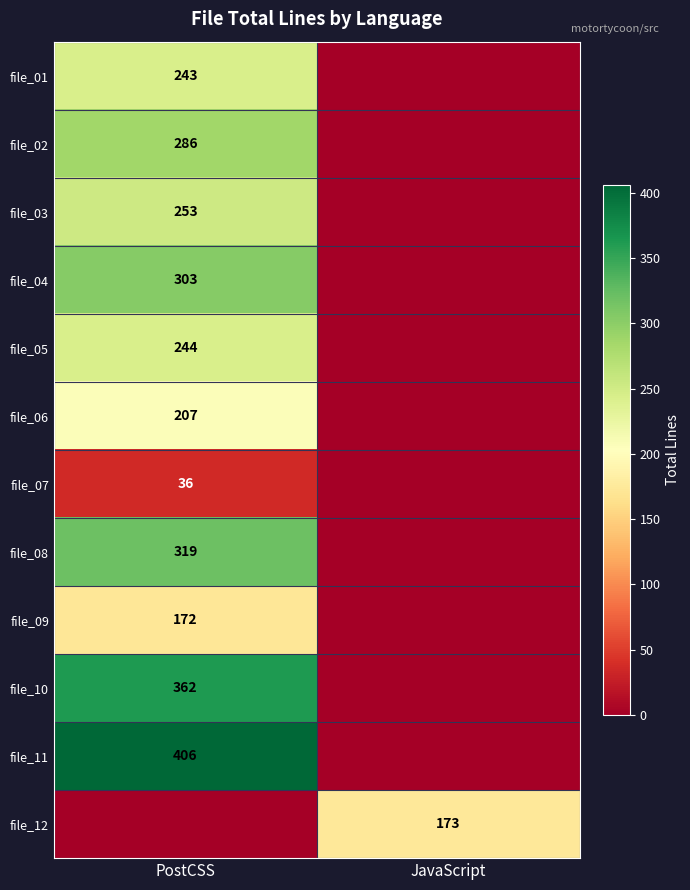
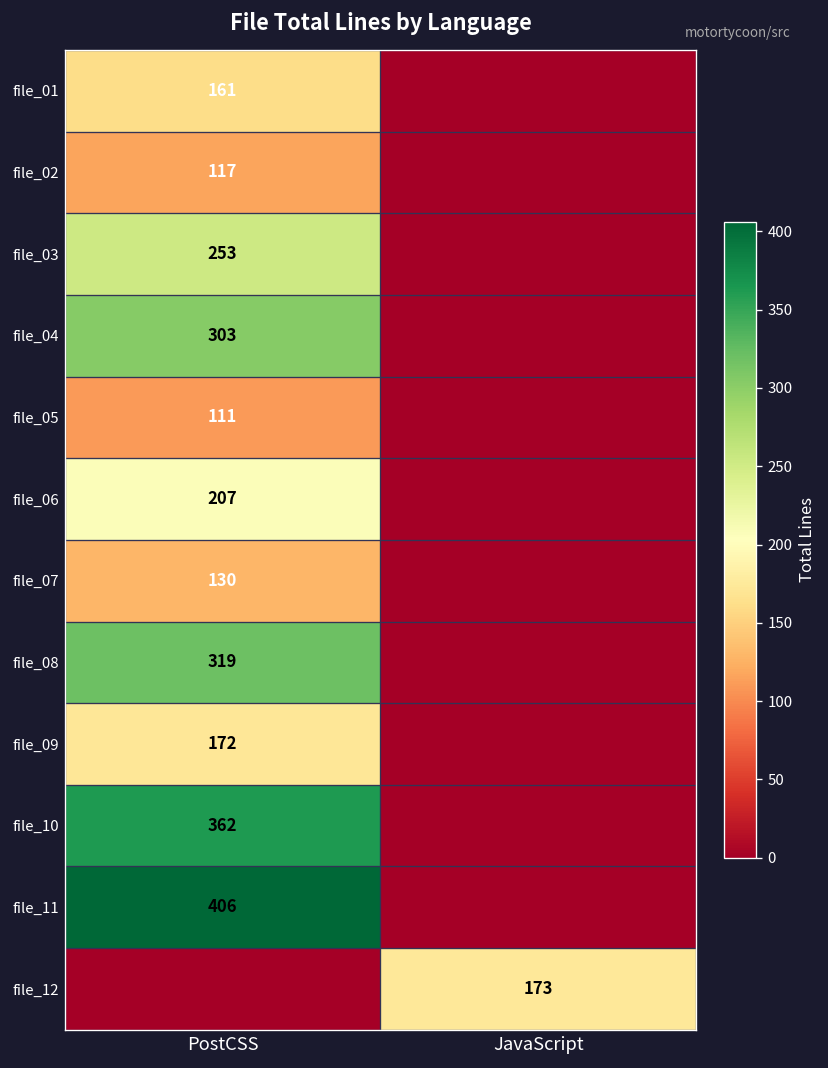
file_01, PostCSS: 243 -> 161
file_02, PostCSS: 286 -> 117
file_05, PostCSS: 244 -> 111
file_07, PostCSS: 36 -> 130
